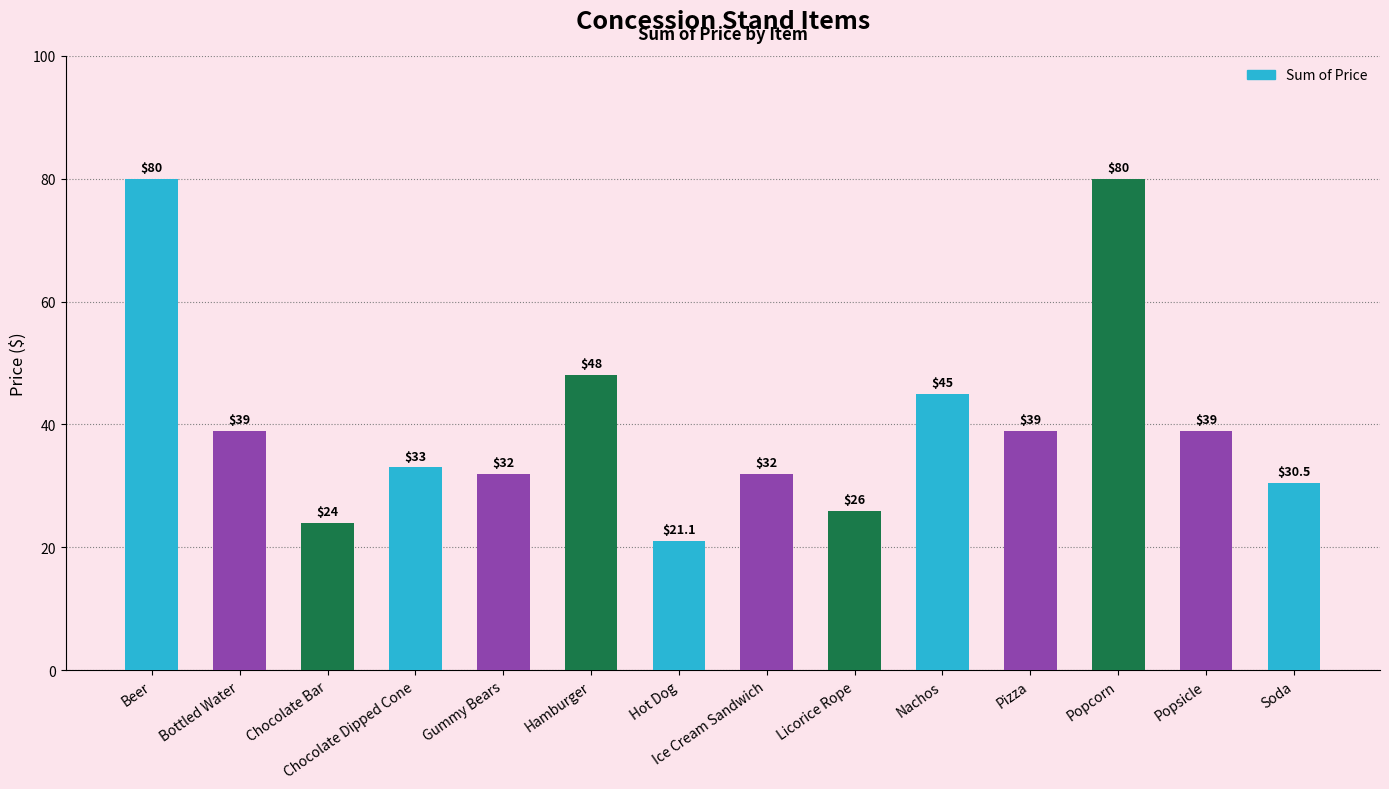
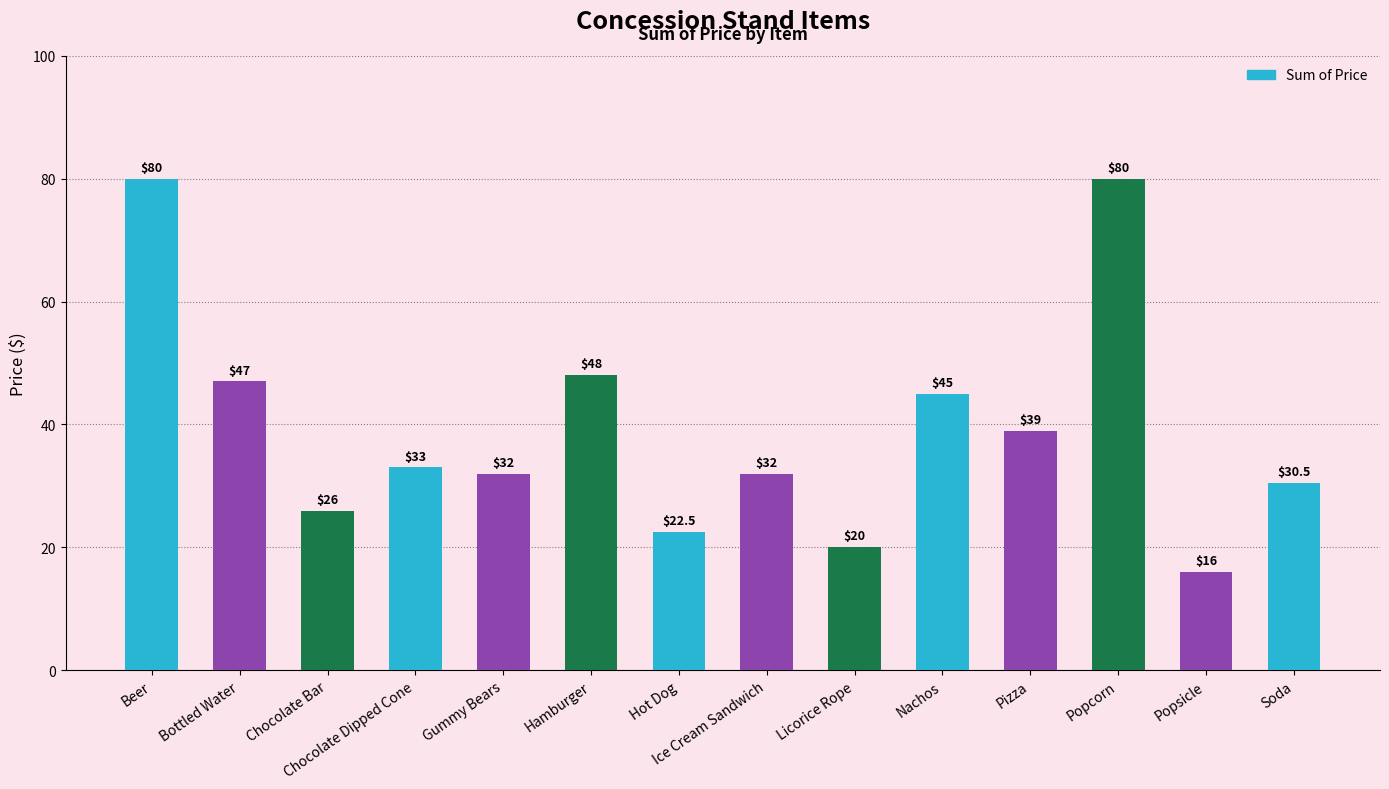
Bottled Water: $39 -> $47
Chocolate Bar: $24 -> $26
Hot Dog: $21.1 -> $22.5
Licorice Rope: $26 -> $20
Popsicle: $39 -> $16
